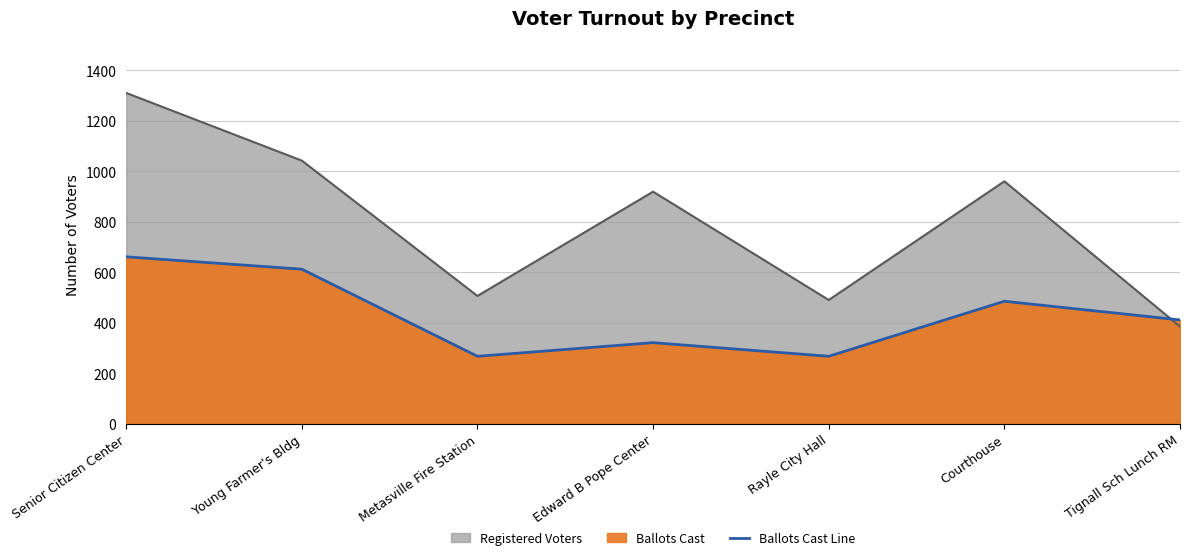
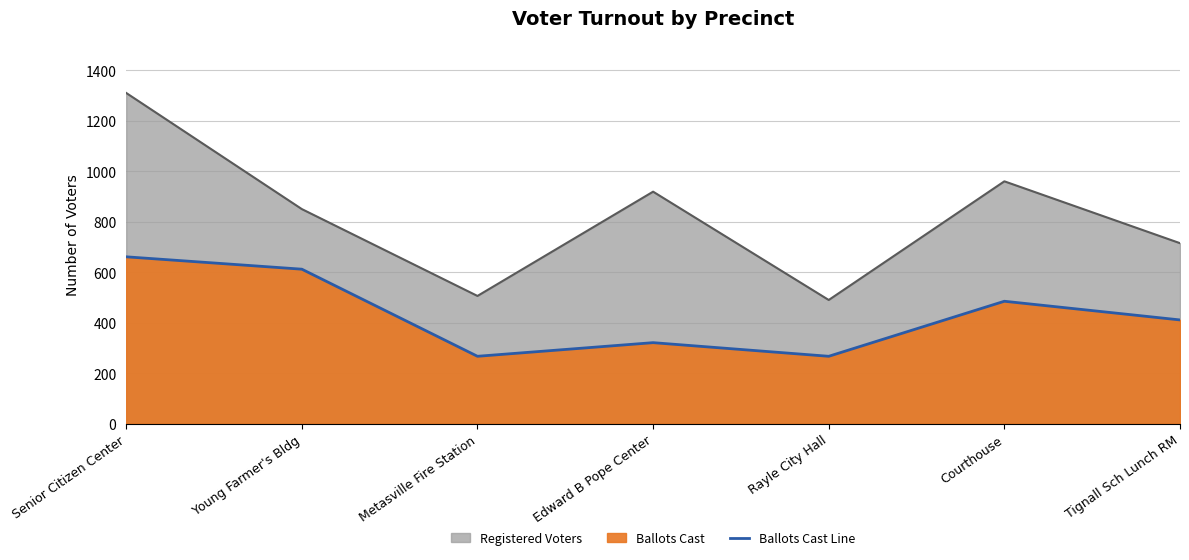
Registered Voters, Young Farmer's Bldg: 1040 -> 850
Registered Voters, Tignall Sch Lunch RM: 390 -> 720
